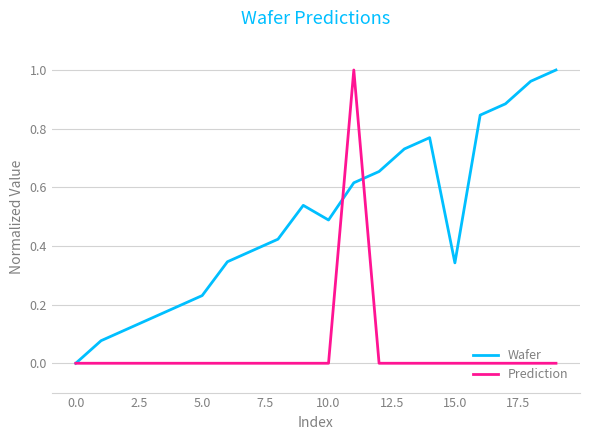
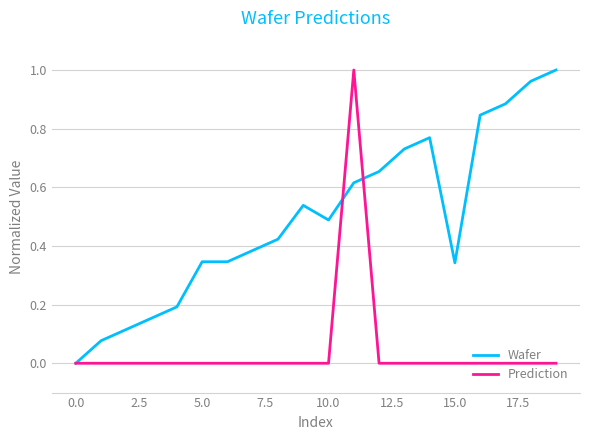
Wafer, 5.0: 0.23 -> 0.35
